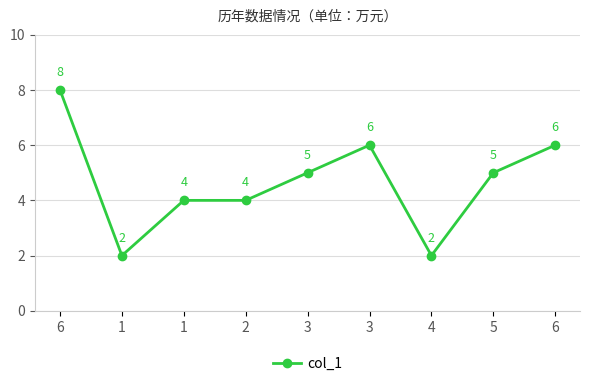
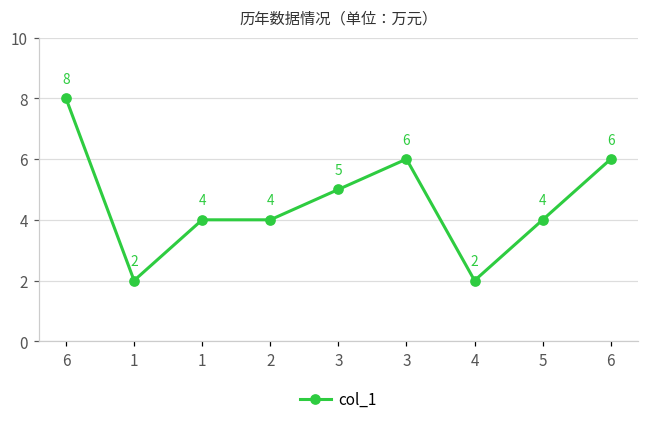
5: 5 -> 4
